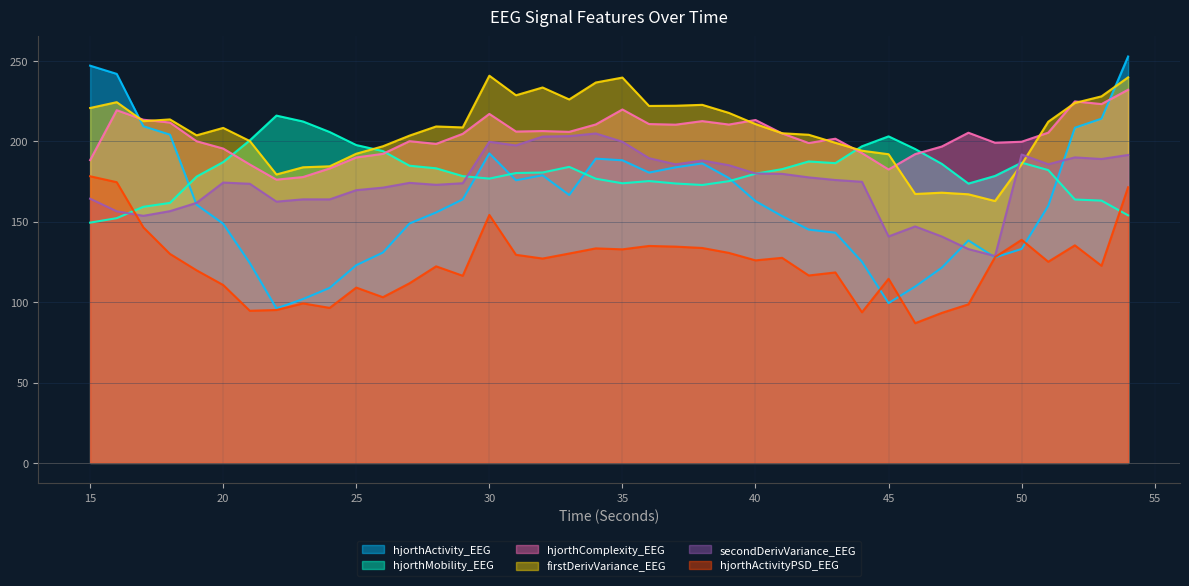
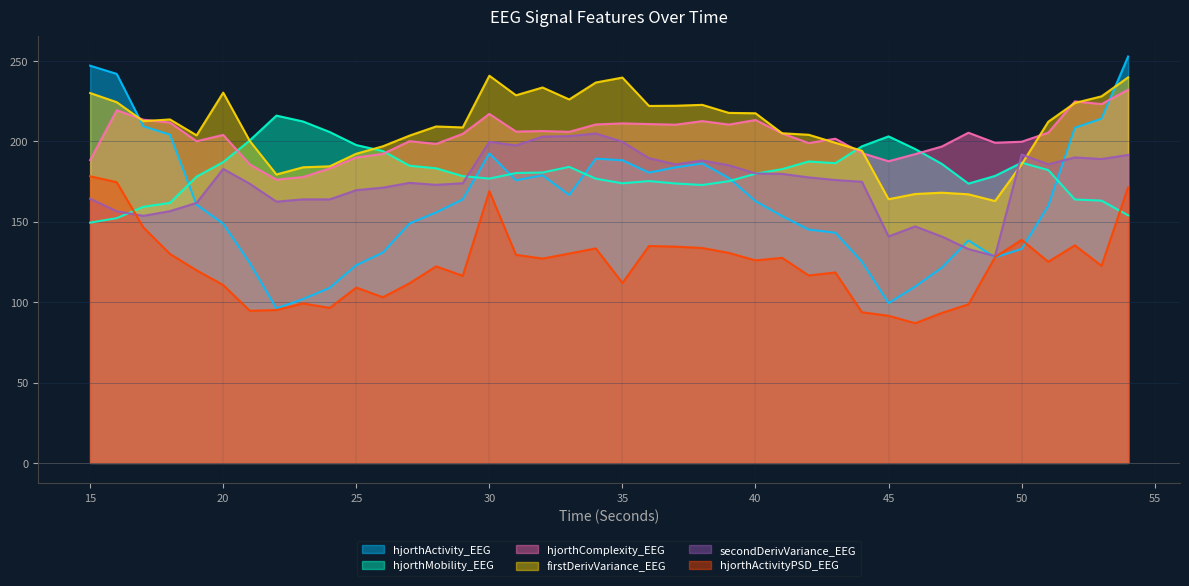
firstDerivVariance_EEG, 15: 221 -> 230
hjorthComplexity_EEG, 20: 196 -> 204
firstDerivVariance_EEG, 20: 208 -> 230
secondDerivVariance_EEG, 20: 174 -> 183
hjorthActivityPSD_EEG, 30: 154 -> 169
hjorthComplexity_EEG, 35: 220 -> 211
hjorthActivityPSD_EEG, 35: 133 -> 112
firstDerivVariance_EEG, 40: 211 -> 218
hjorthComplexity_EEG, 45: 183 -> 188
firstDerivVariance_EEG, 45: 192 -> 164
hjorthActivityPSD_EEG, 45: 115 -> 92
